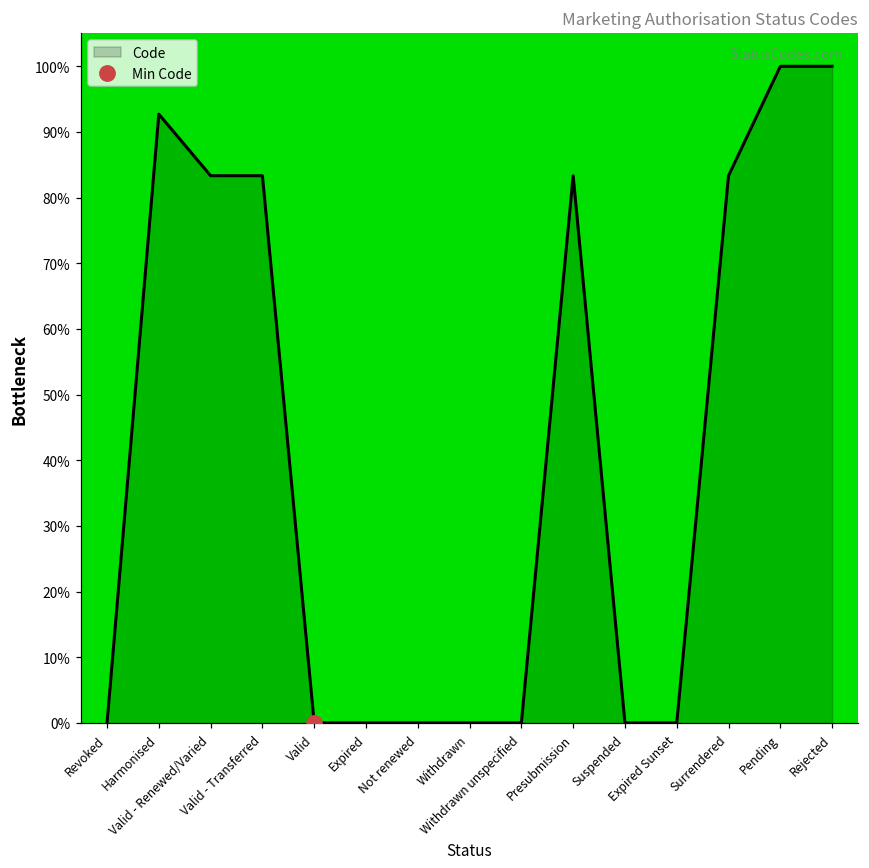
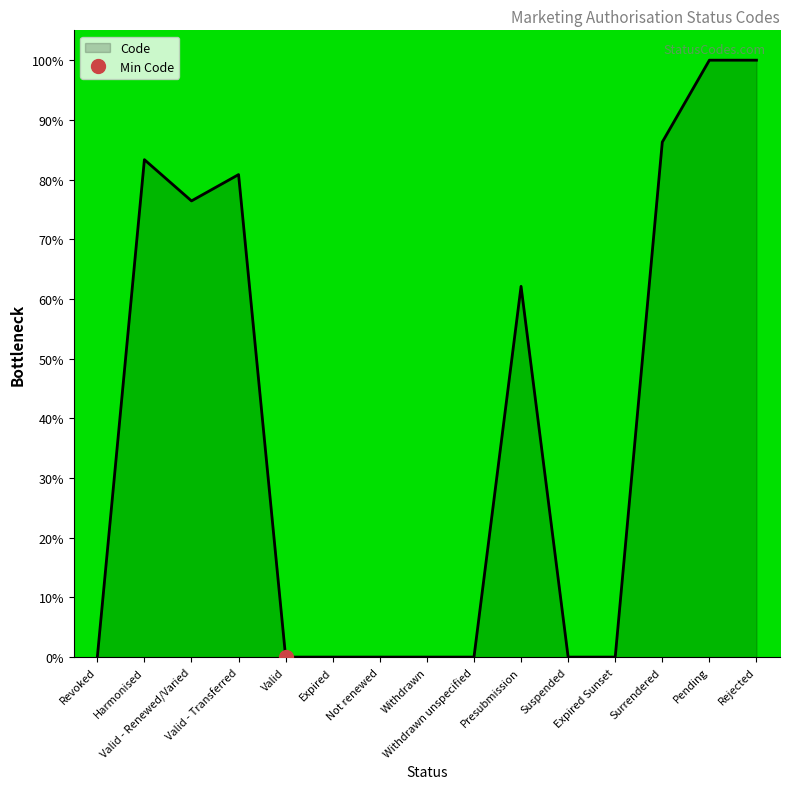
Code, Harmonised: 93% -> 83%
Code, Valid - Renewed/Varied: 83% -> 76%
Code, Valid - Transferred: 83% -> 81%
Code, Presubmission: 83% -> 62%
Code, Surrendered: 83% -> 86%
